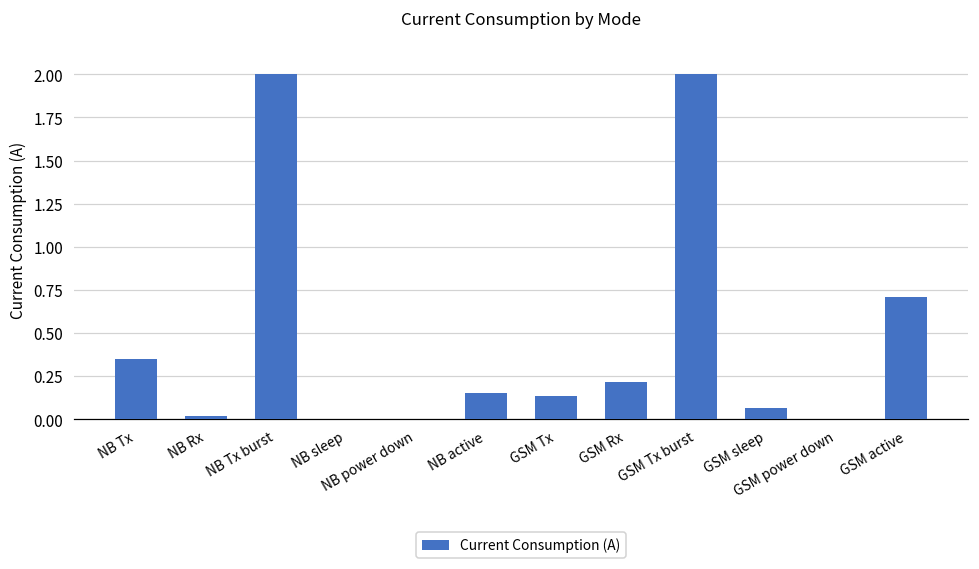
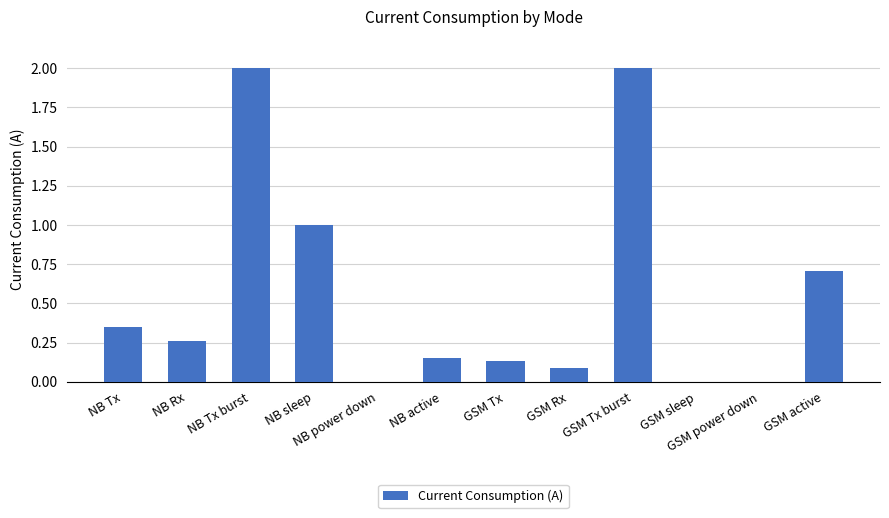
NB Rx: 0.02 -> 0.26
NB sleep: 0 -> 1
GSM Rx: 0.22 -> 0.09
GSM sleep: 0.07 -> 0.00
